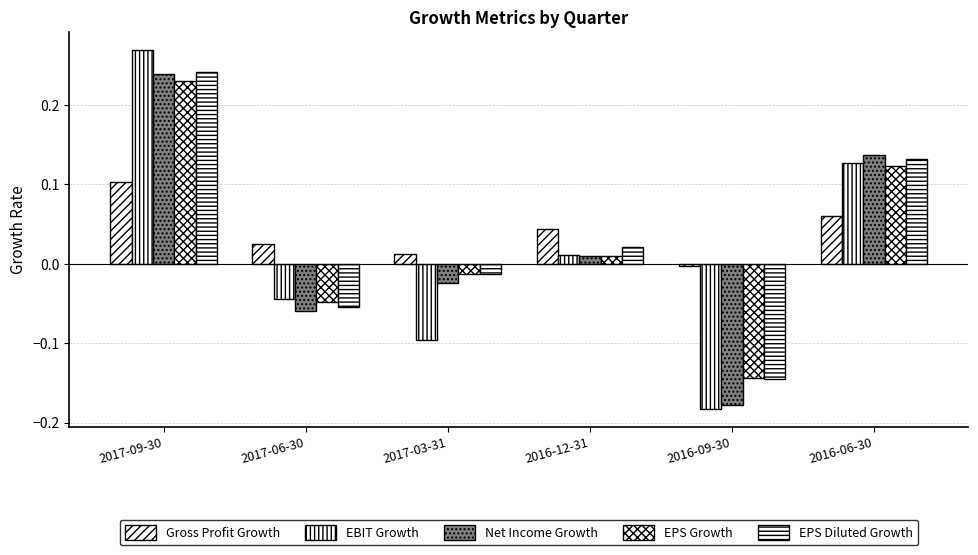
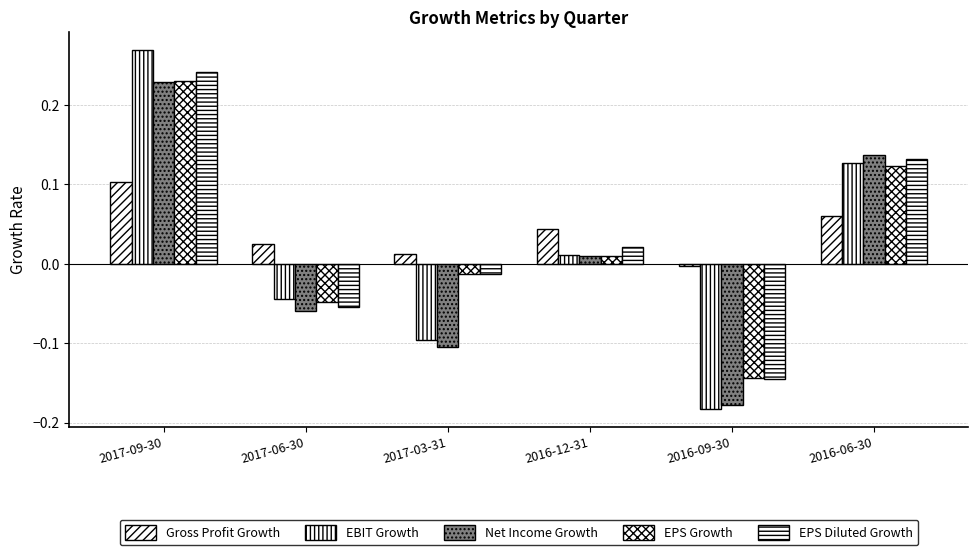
Net Income Growth, 2017-09-30: 0.24 -> 0.23
Net Income Growth, 2017-03-31: -0.02 -> -0.10
